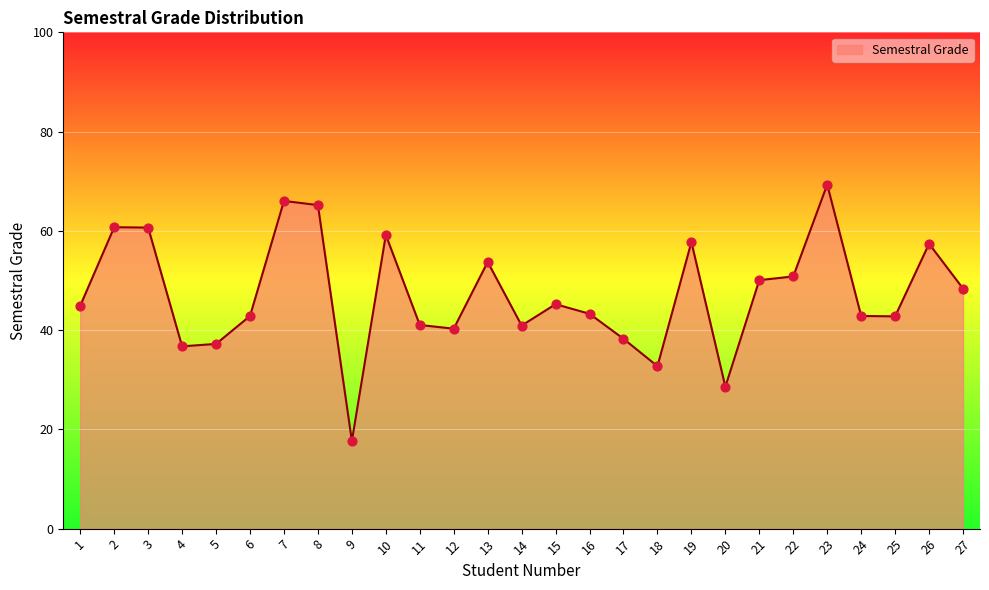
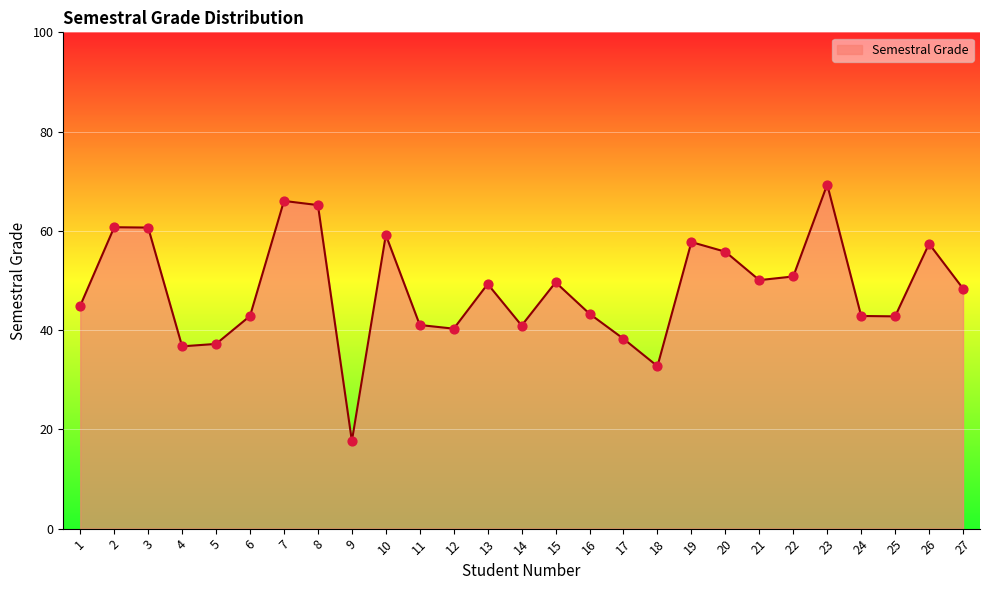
13: 54 -> 49
15: 45 -> 50
20: 29 -> 56
